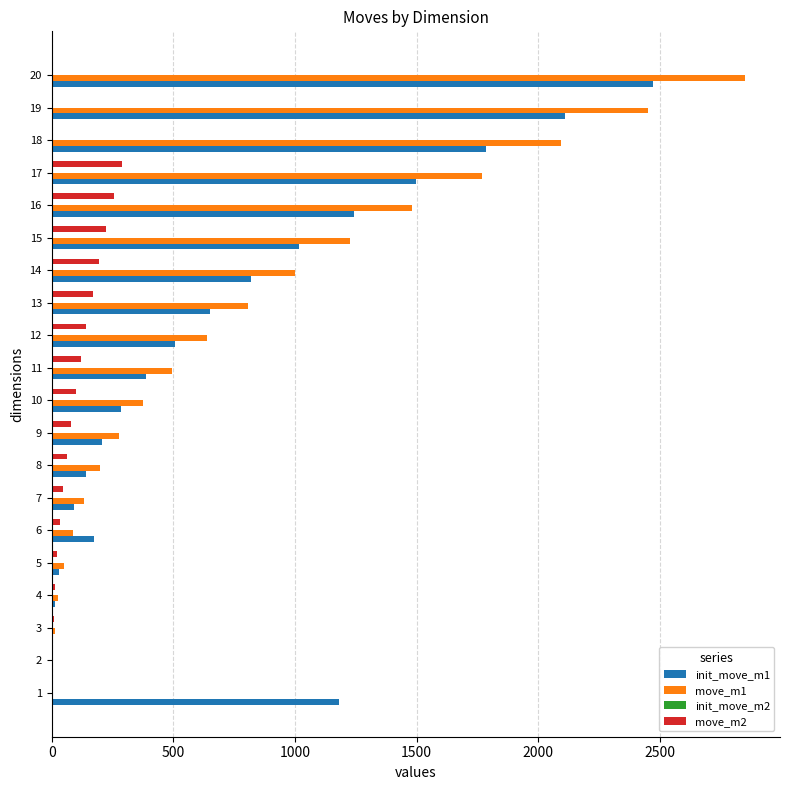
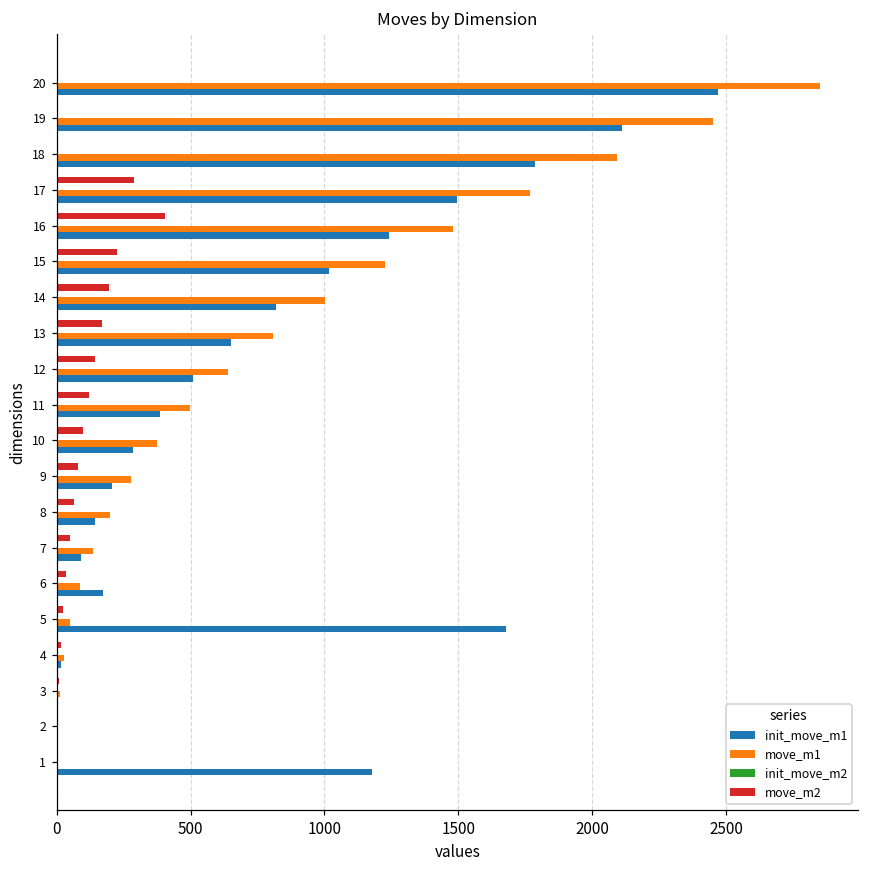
move_m2, 16: 260 -> 400
init_move_m1, 5: 30 -> 1680
